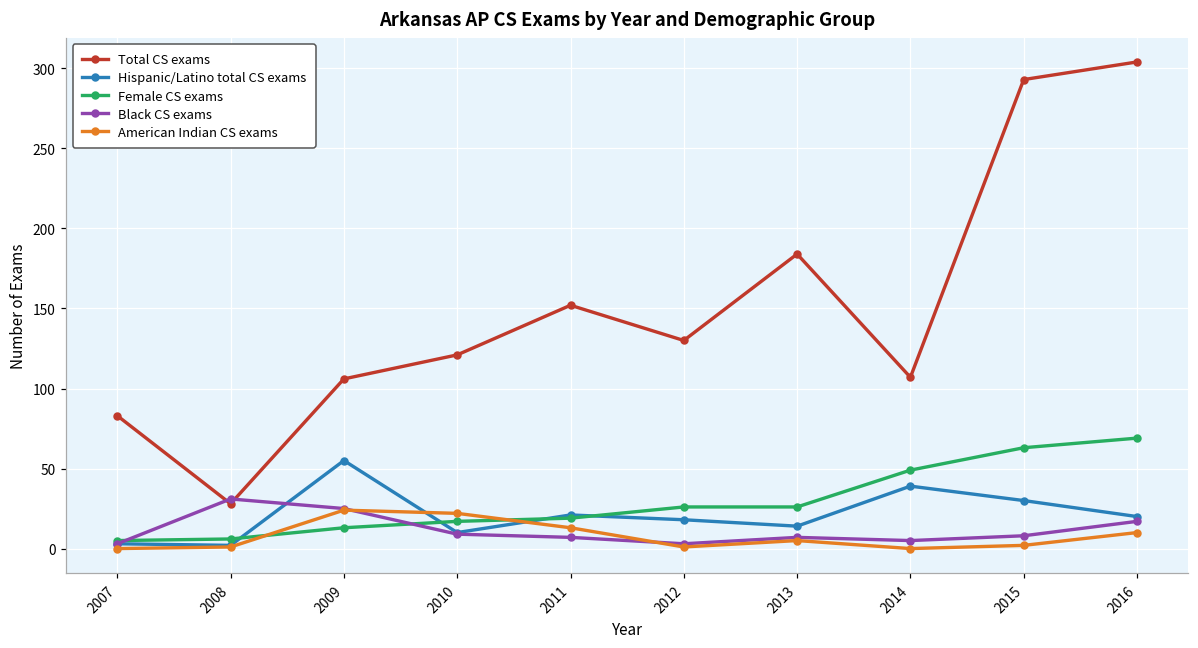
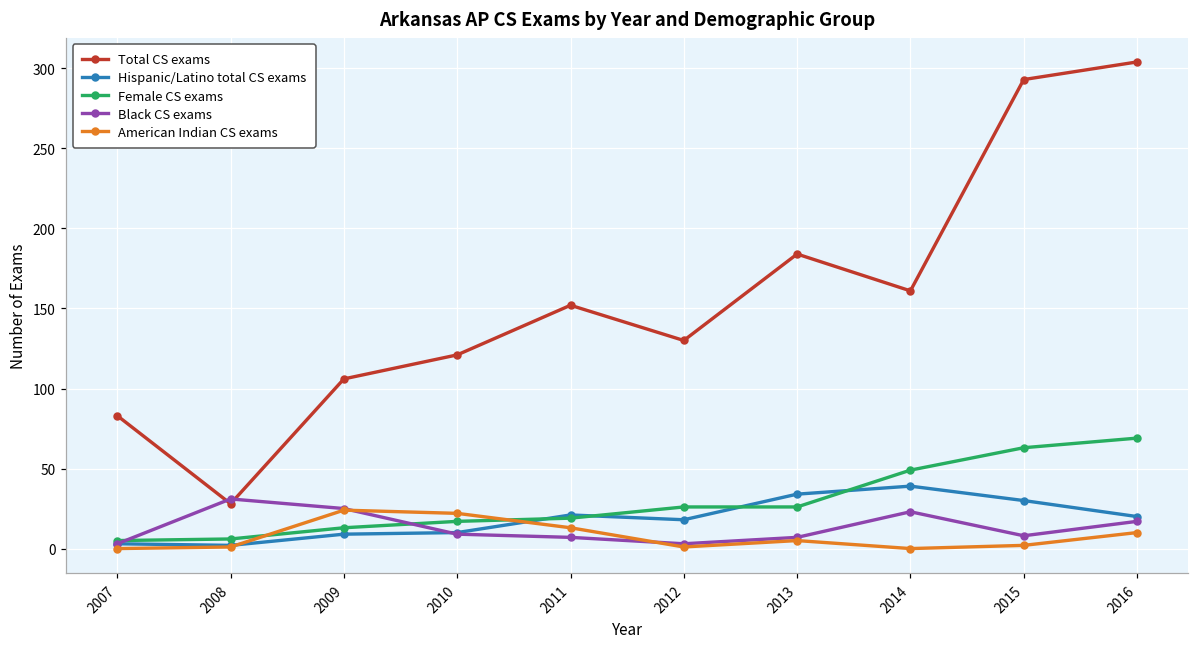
Hispanic/Latino total CS exams, 2009: 55 -> 9
Hispanic/Latino total CS exams, 2013: 14 -> 34
Total CS exams, 2014: 107 -> 161
Black CS exams, 2014: 5 -> 23
